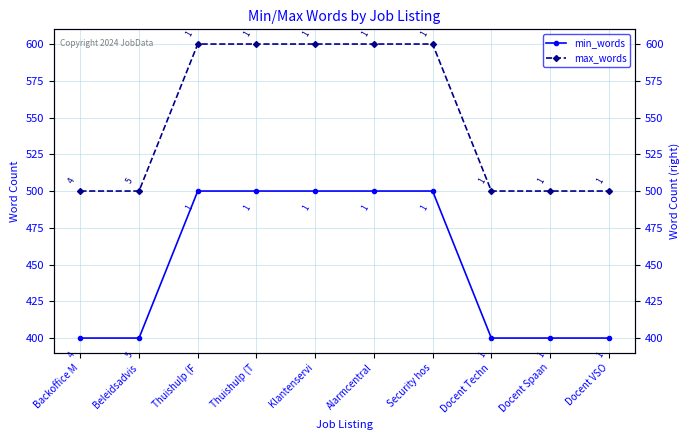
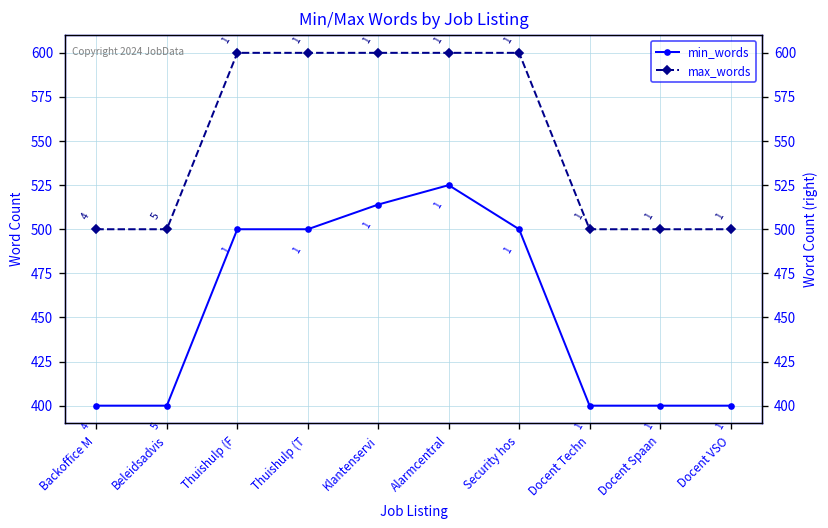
min_words, Klantenservi: 500 -> 514
min_words, Alarmcentral: 500 -> 525
